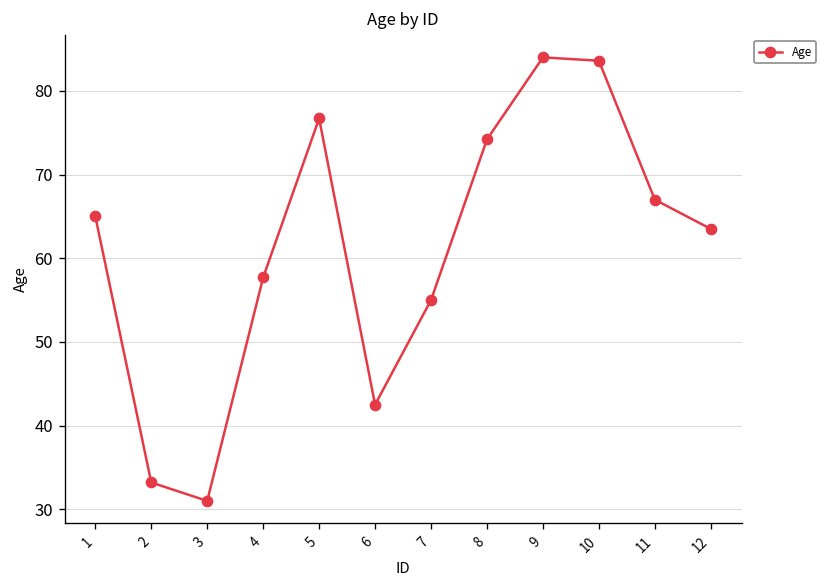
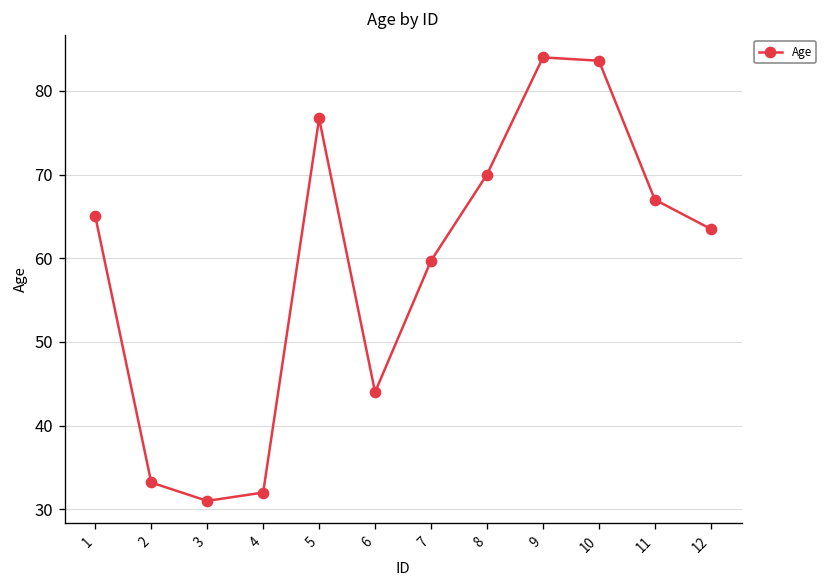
4: 58 -> 32
6: 43 -> 44
7: 55 -> 60
8: 74 -> 70
